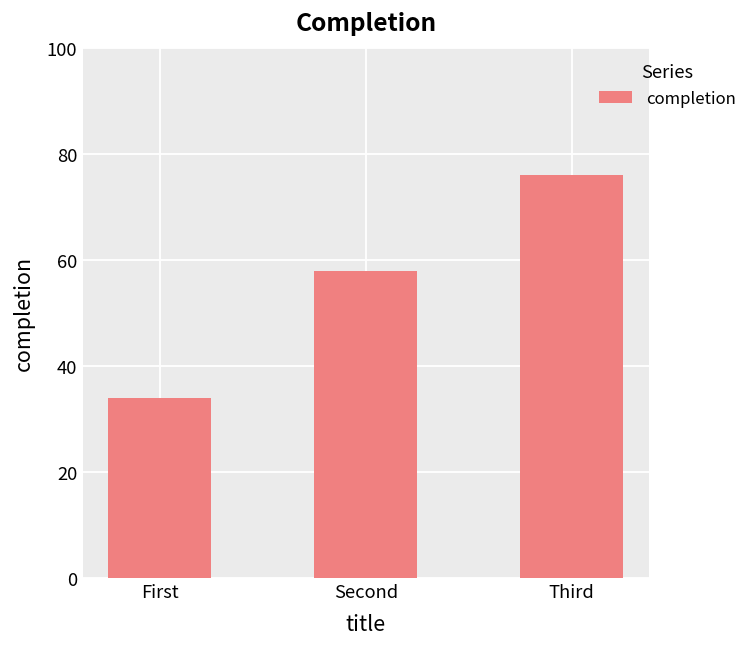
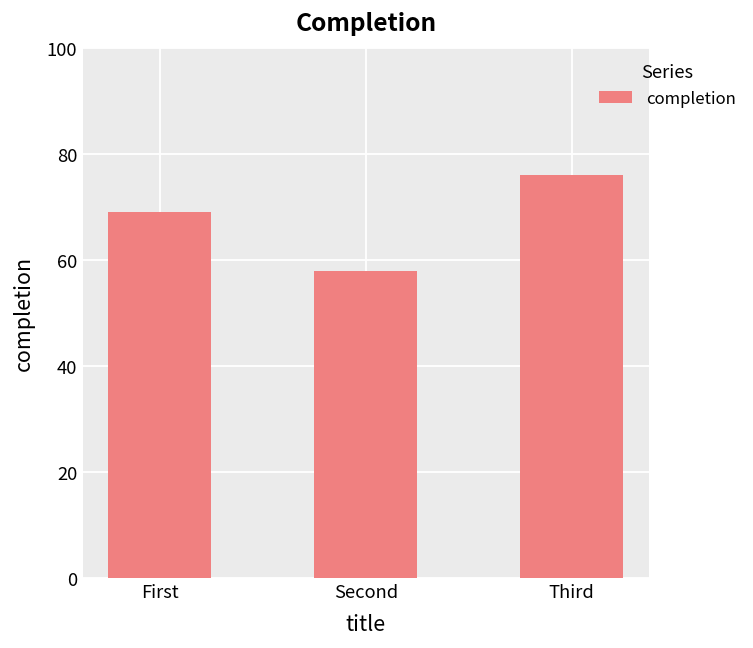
First: 34 -> 69
